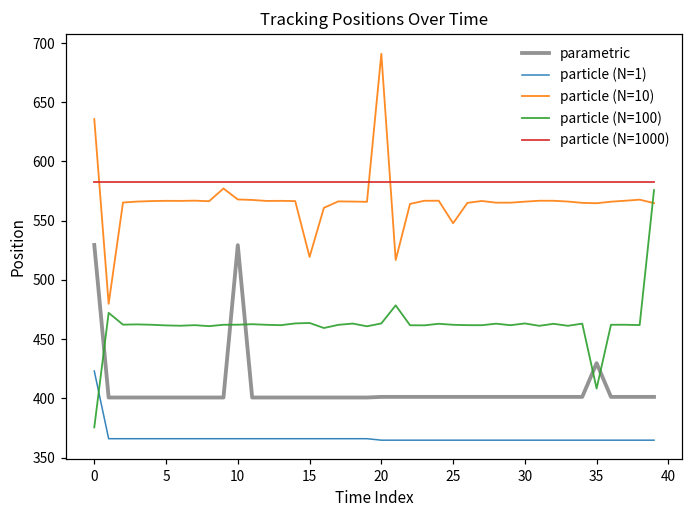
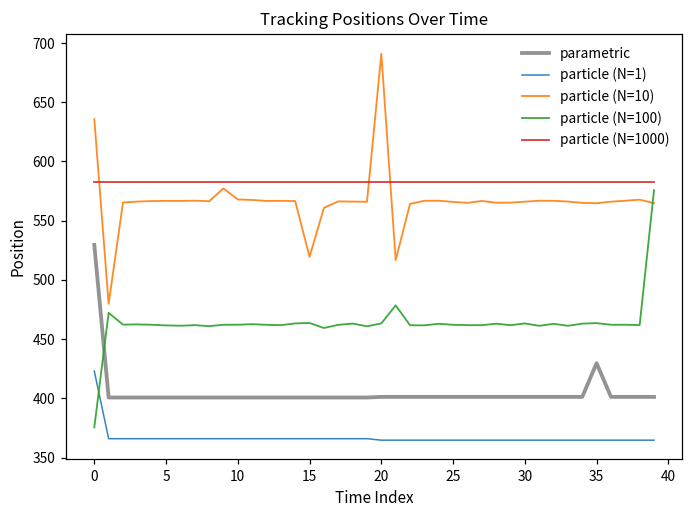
parametric, 10: 529 -> 401
particle (N=10), 25: 548 -> 566
particle (N=100), 35: 408 -> 463
